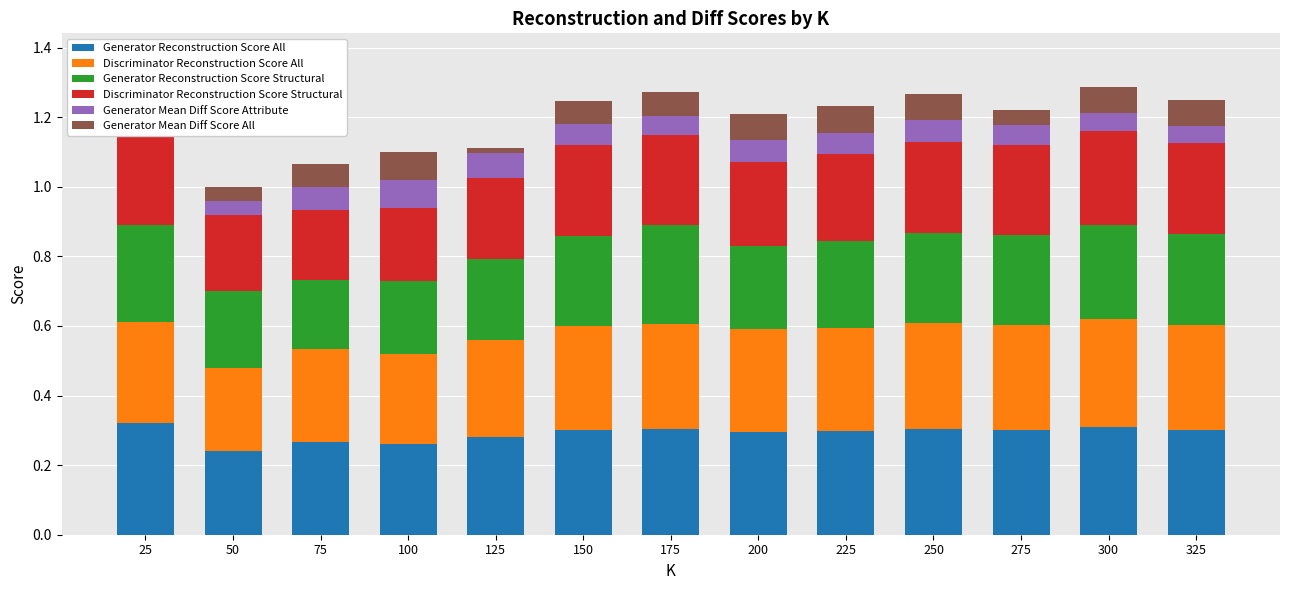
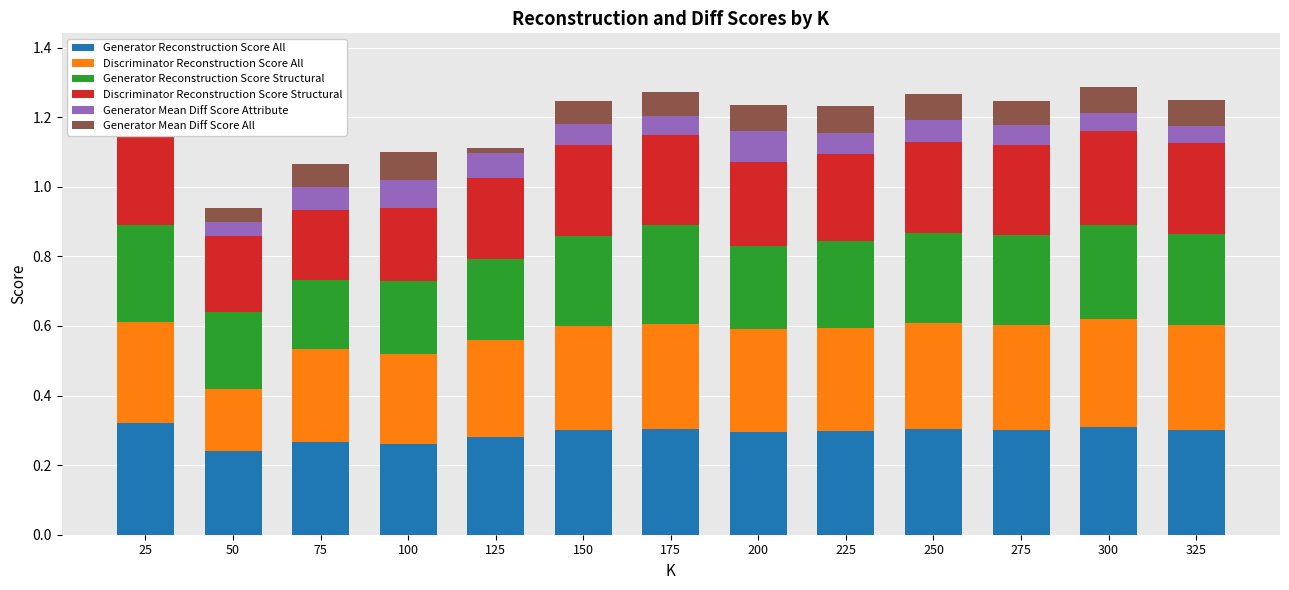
Discriminator Reconstruction Score All, 50: 0.24 -> 0.18
Generator Mean Diff Score Attribute, 200: 0.06 -> 0.09
Generator Mean Diff Score All, 275: 0.04 -> 0.07
